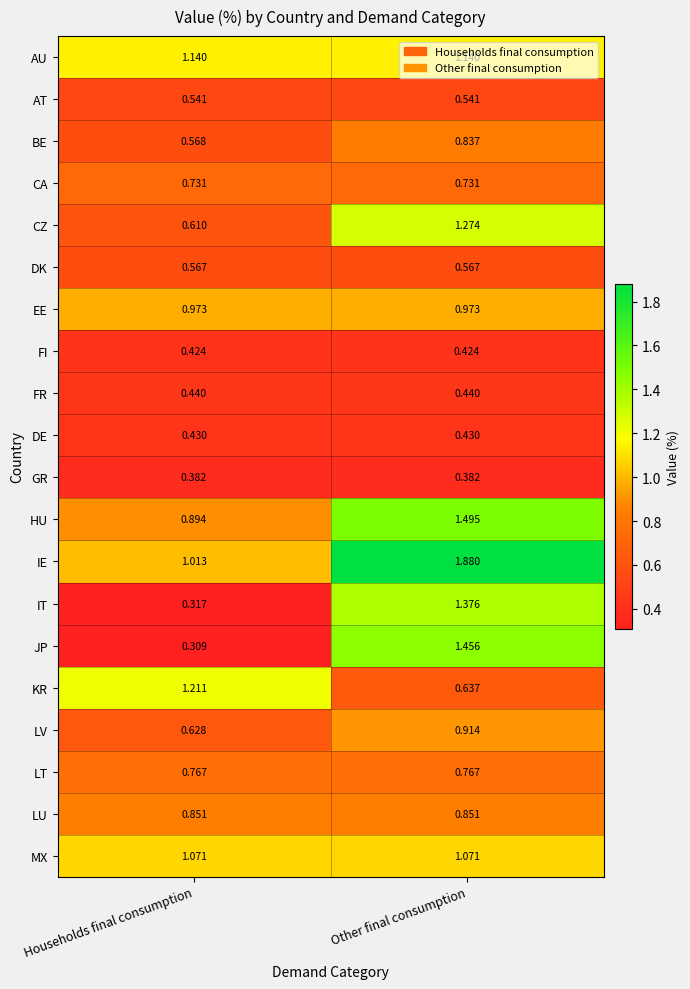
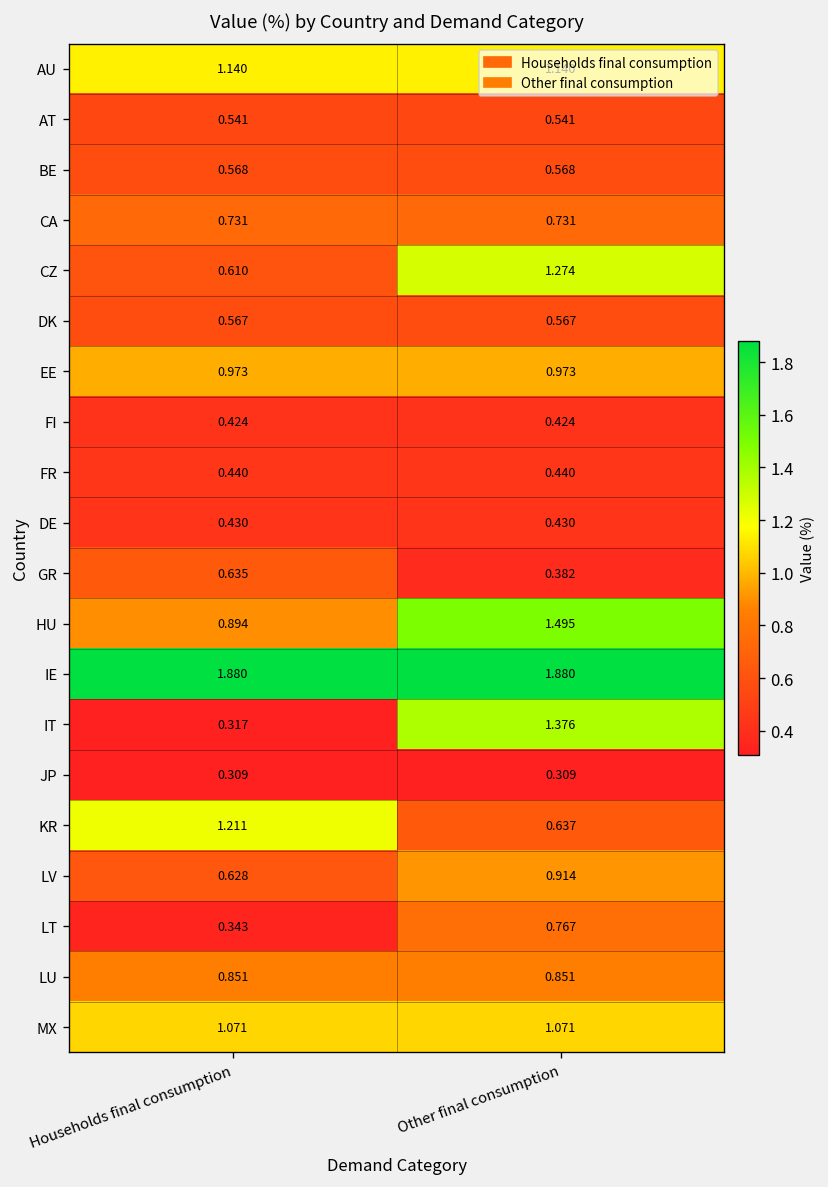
BE, Other final consumption: 0.837 -> 0.568
GR, Households final consumption: 0.382 -> 0.635
IE, Households final consumption: 1.013 -> 1.880
JP, Other final consumption: 1.456 -> 0.309
LT, Households final consumption: 0.767 -> 0.343
